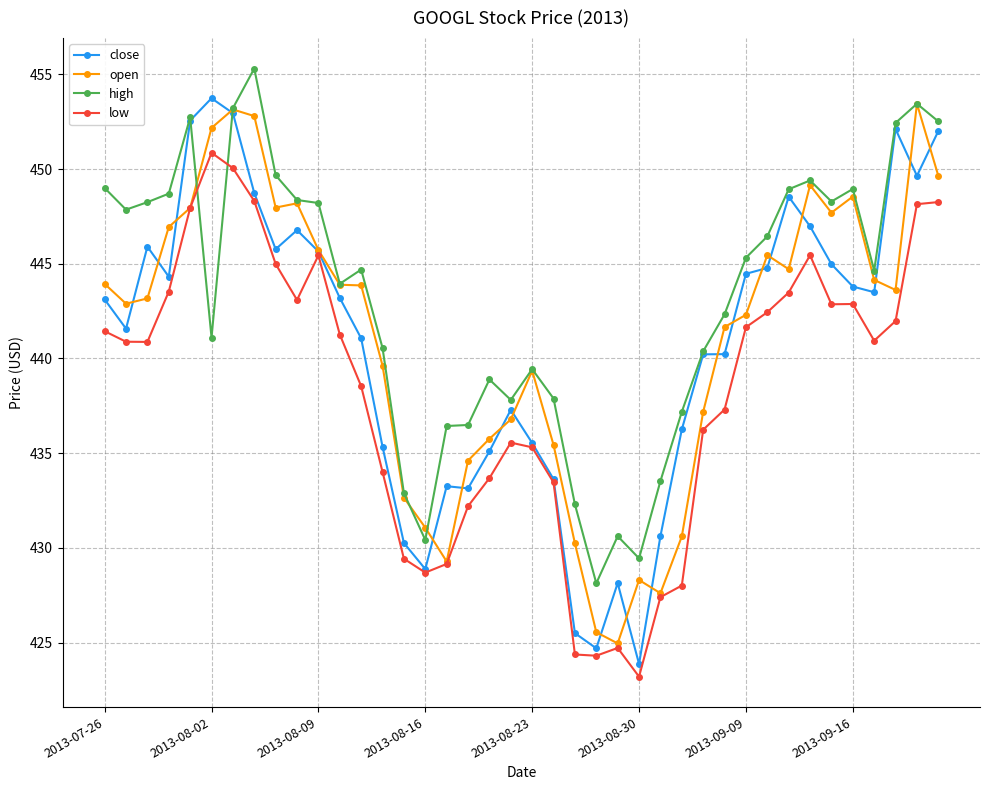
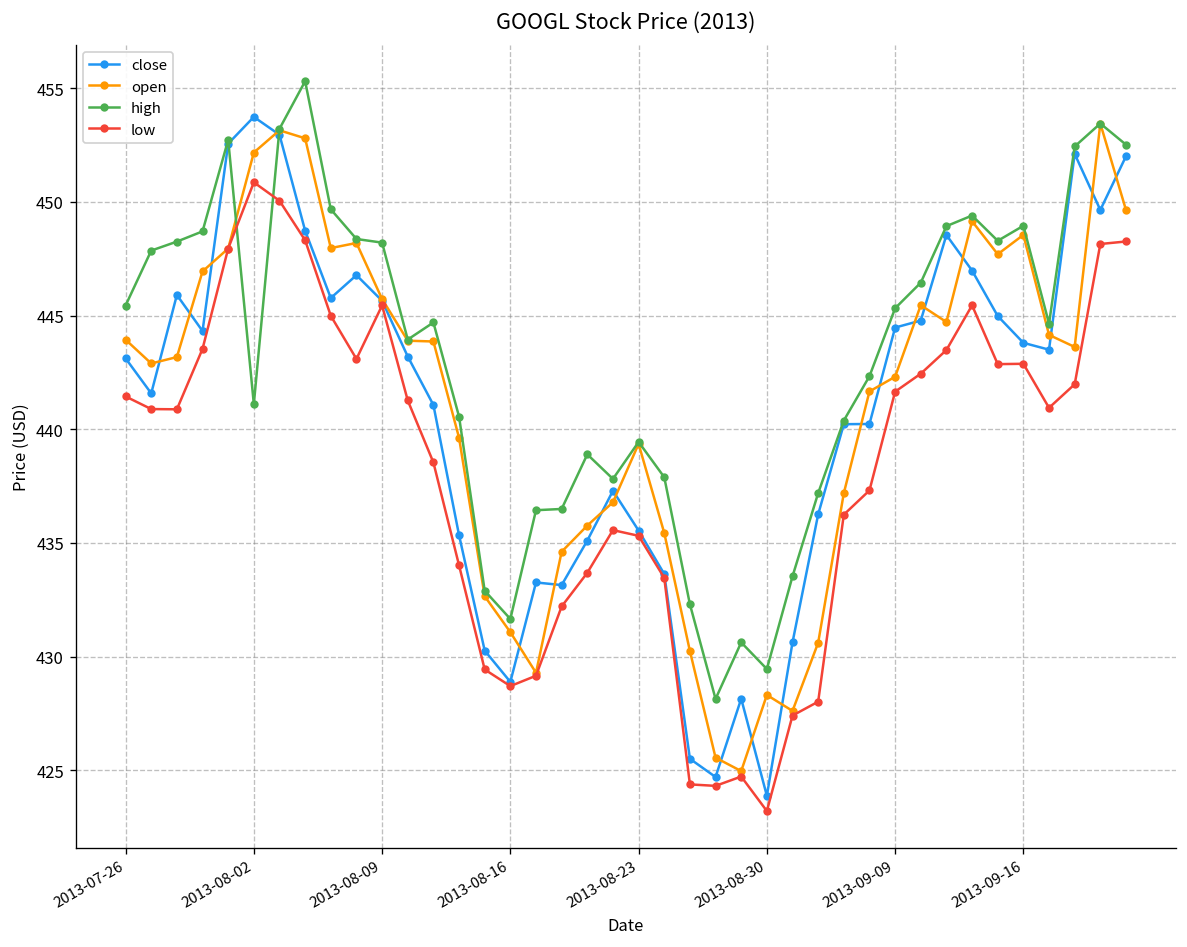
high, 2013-07-26: 449.0 -> 445.4
high, 2013-08-16: 430.4 -> 431.7
